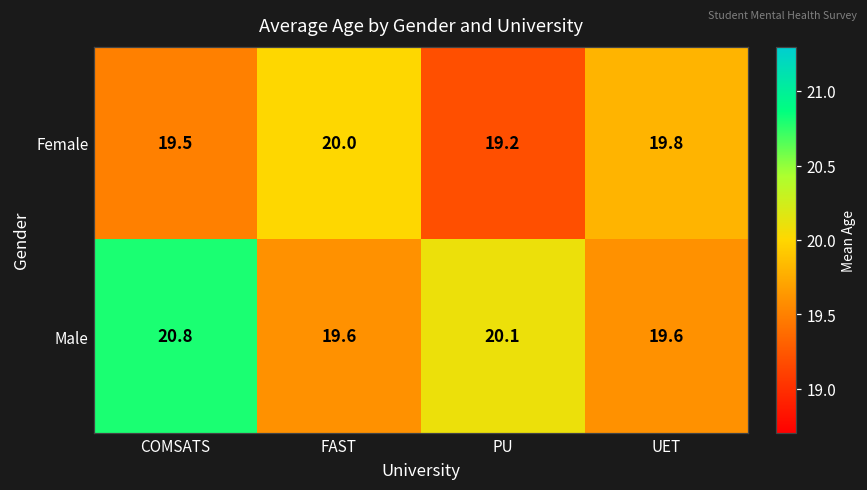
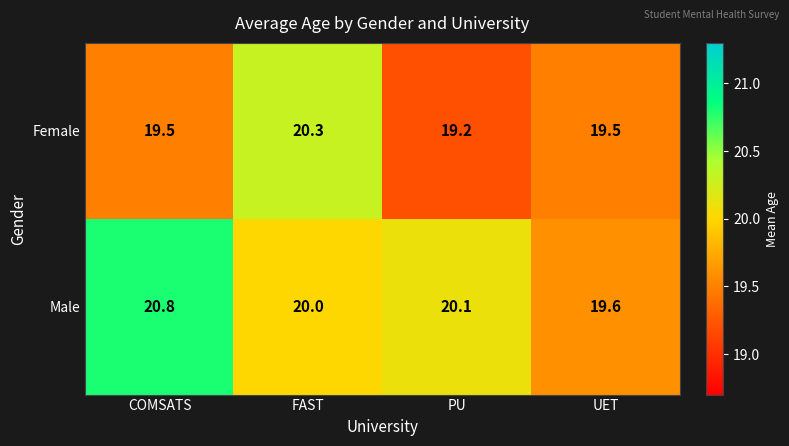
Female, FAST: 20.0 -> 20.3
Female, UET: 19.8 -> 19.5
Male, FAST: 19.6 -> 20.0
